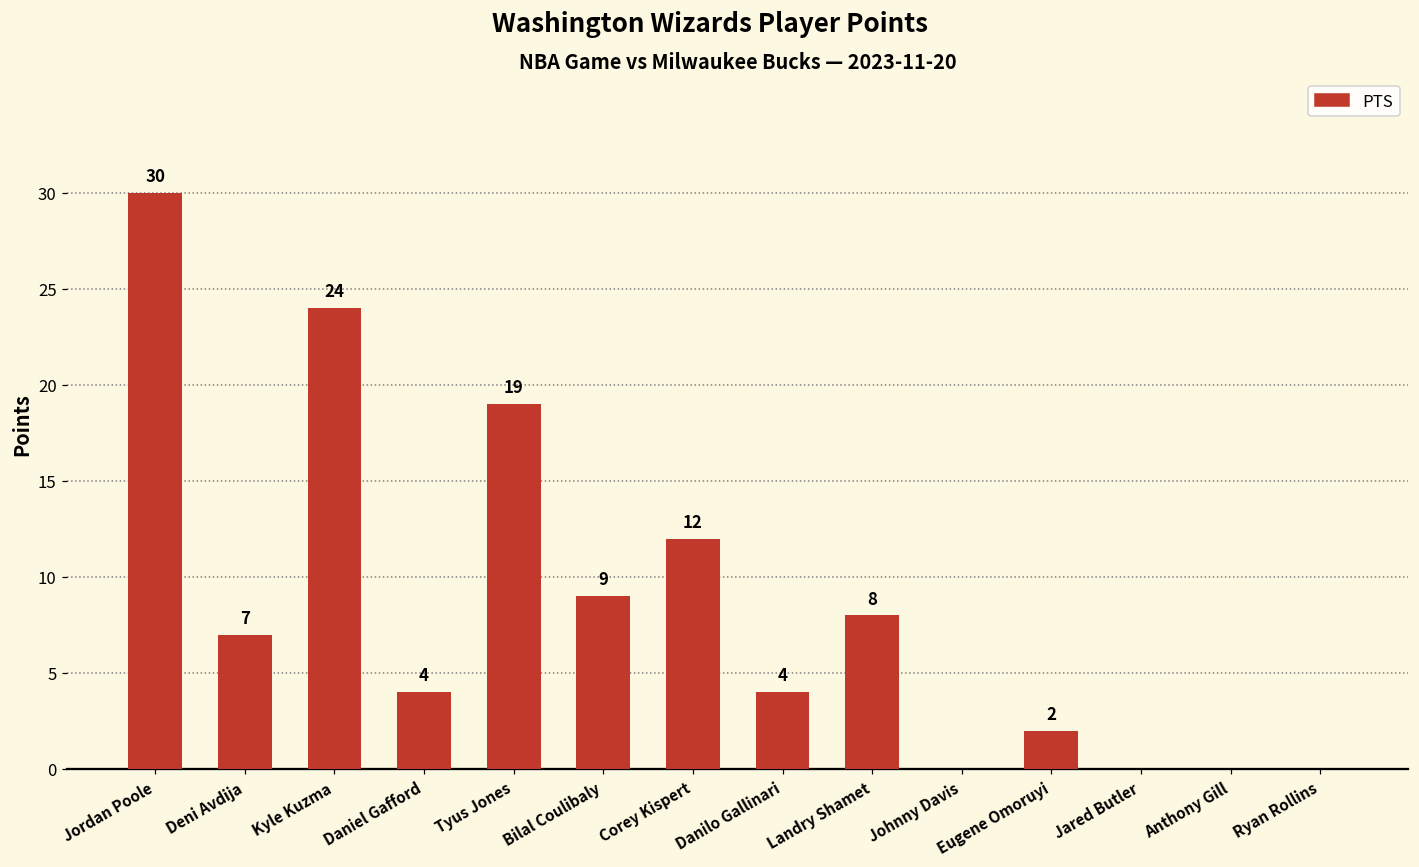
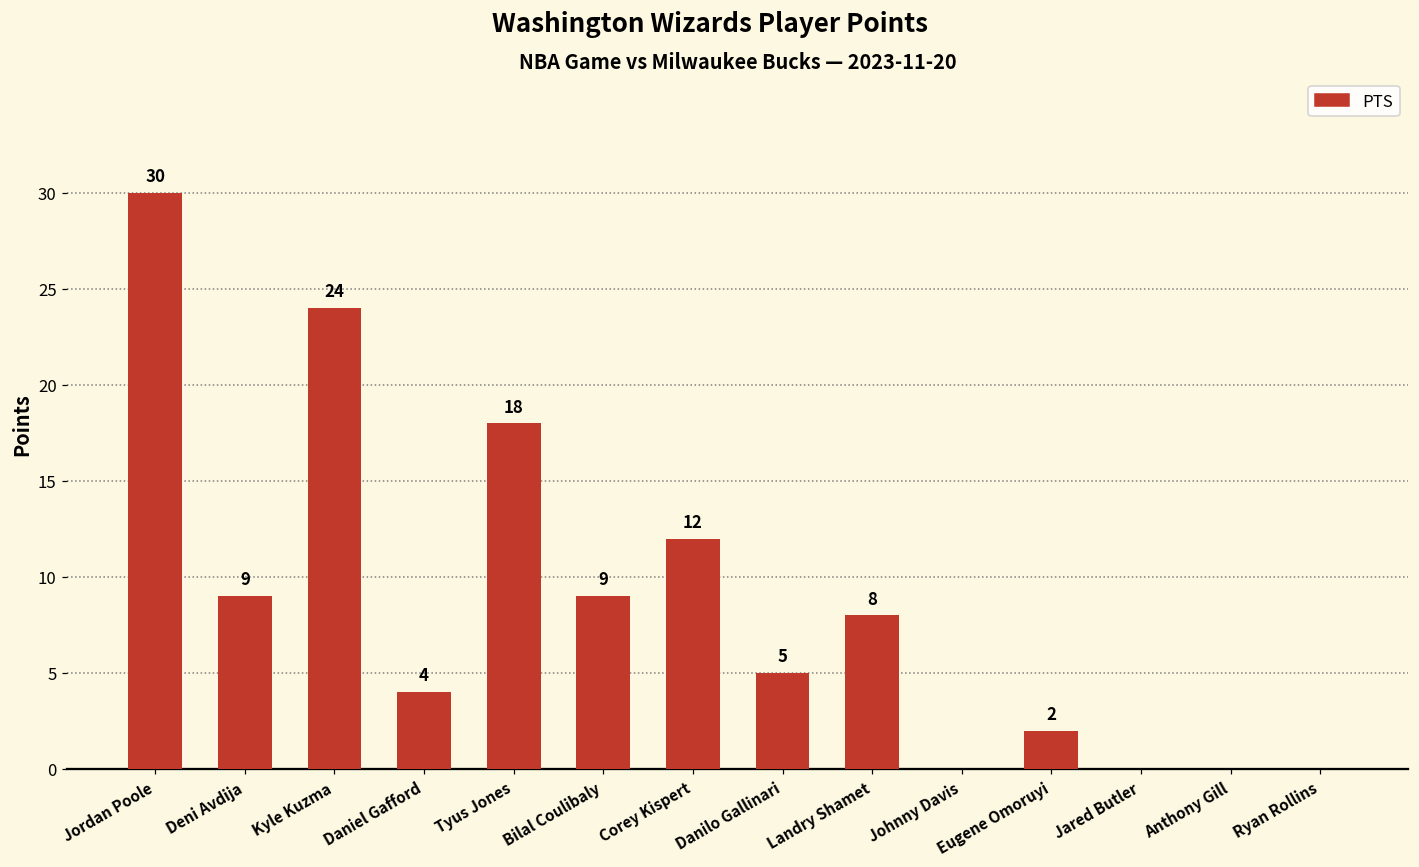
Deni Avdija: 7 -> 9
Tyus Jones: 19 -> 18
Danilo Gallinari: 4 -> 5
